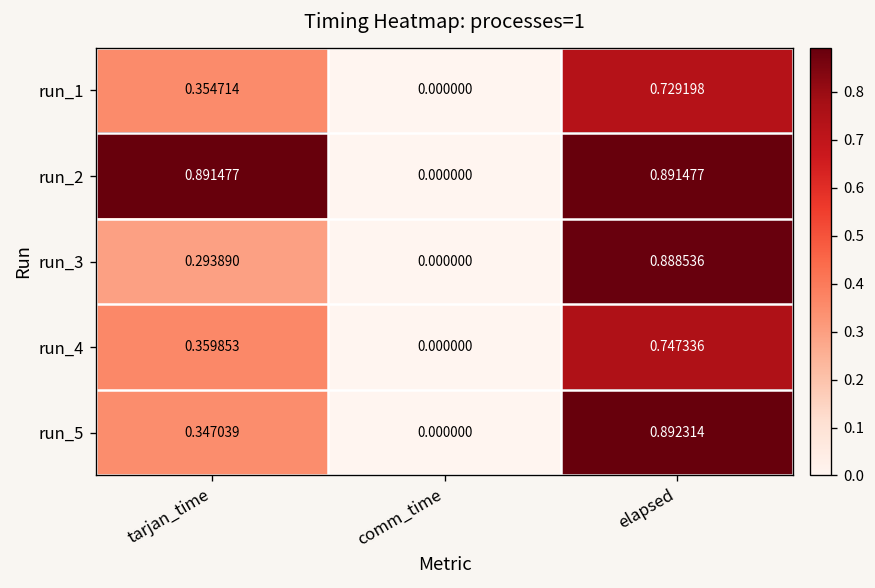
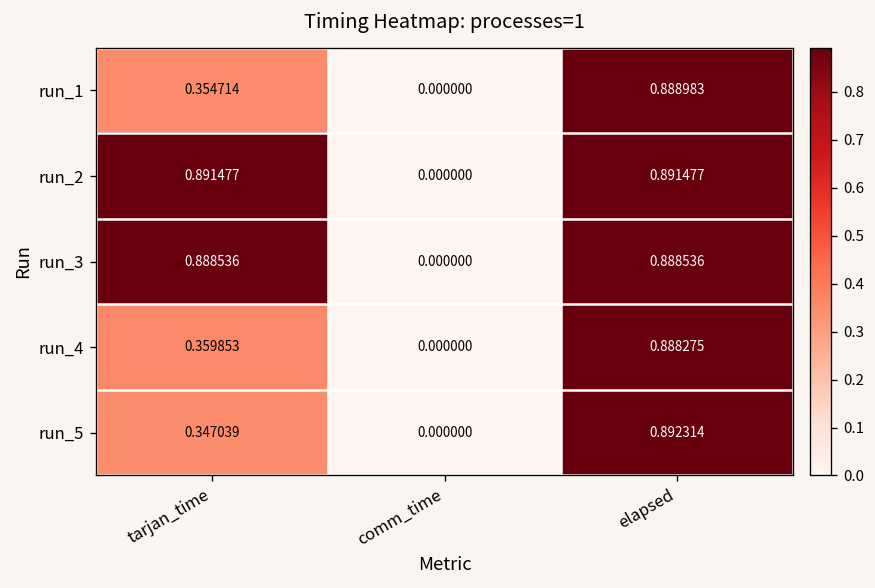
run_1, elapsed: 0.729198 -> 0.888983
run_3, tarjan_time: 0.293890 -> 0.888536
run_4, elapsed: 0.747336 -> 0.888275
